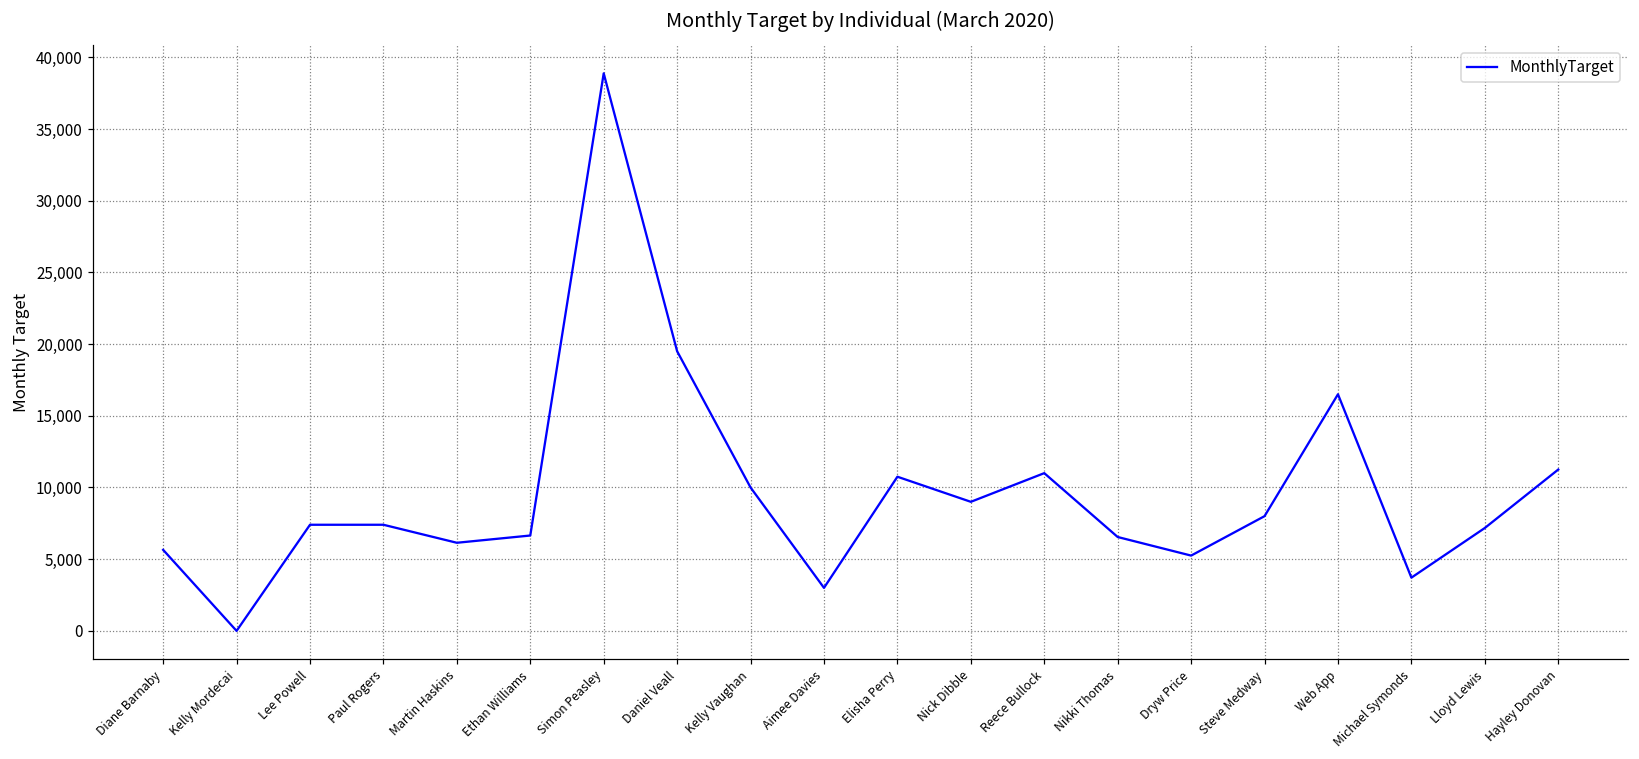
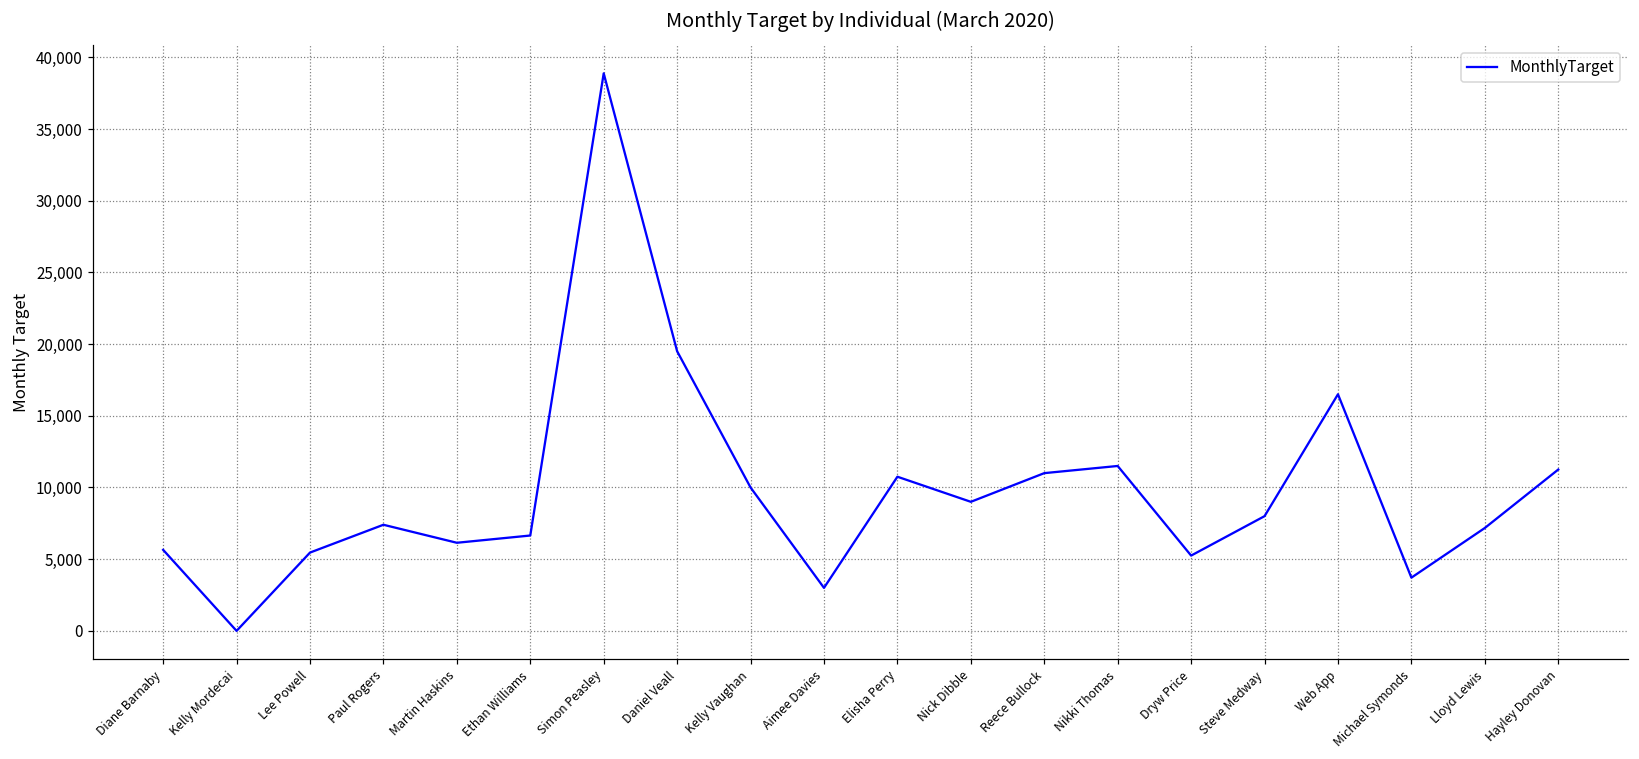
Lee Powell: 7,400 -> 5,500
Nikki Thomas: 6,500 -> 11,500
